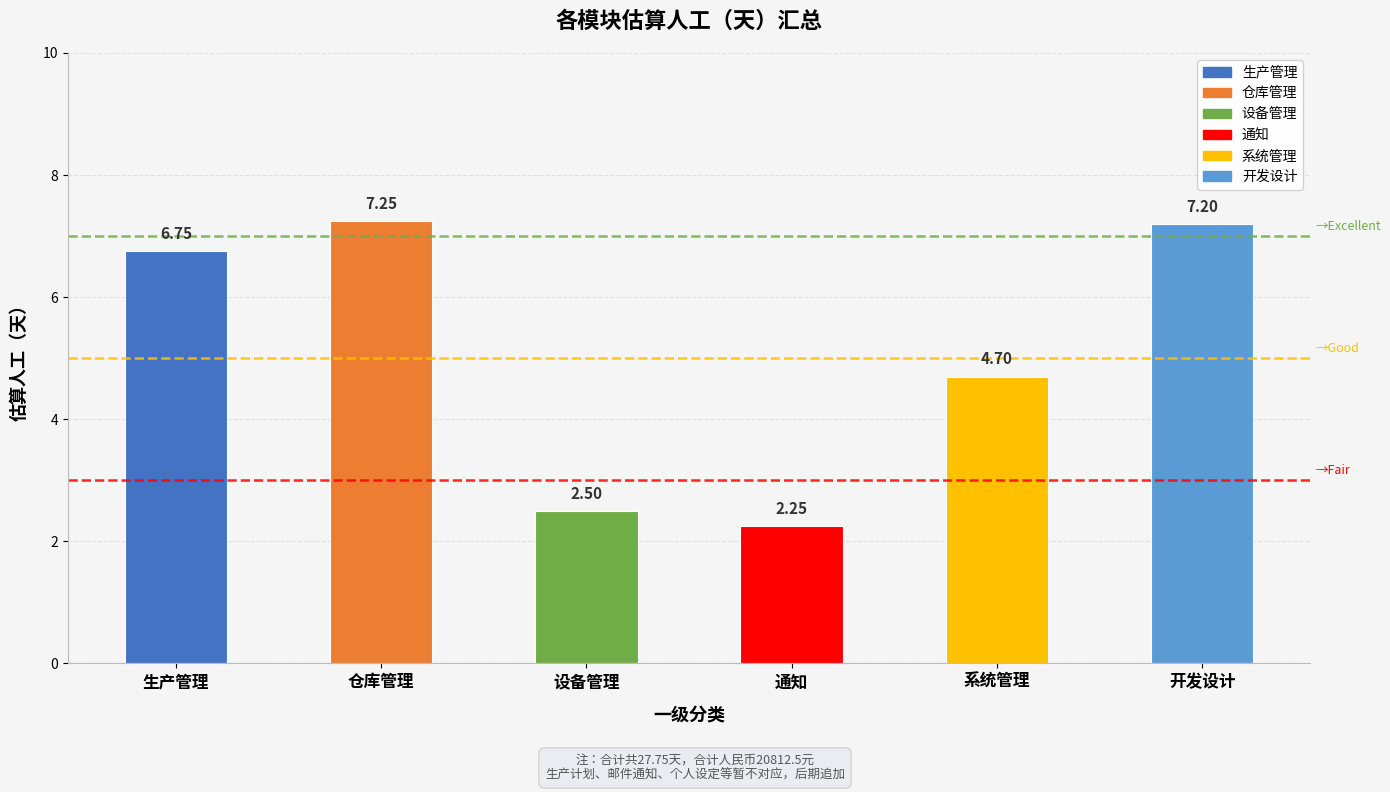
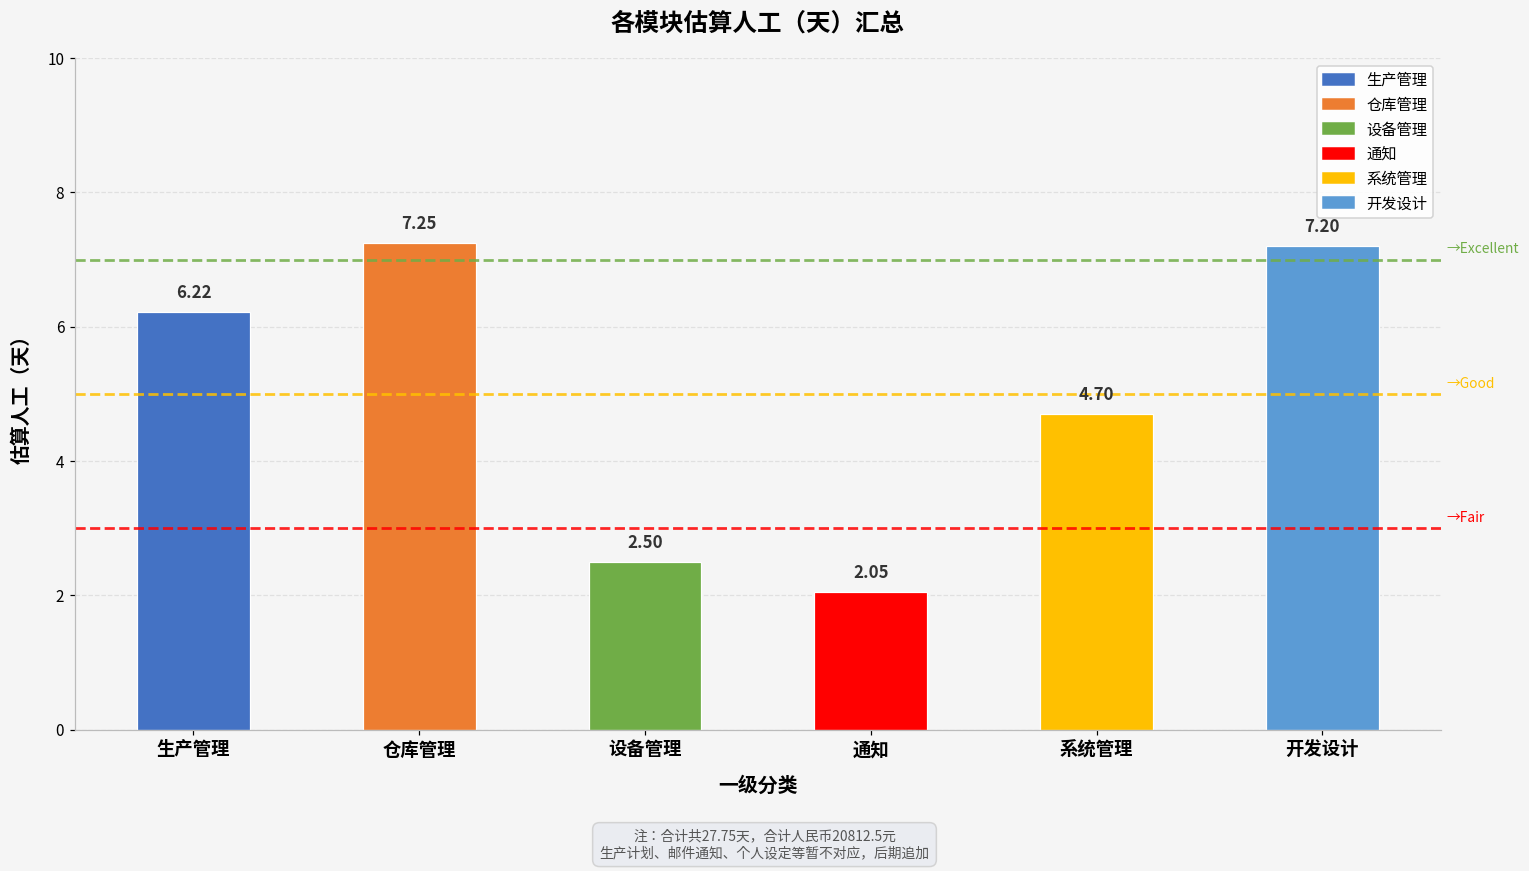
生产管理: 6.75 -> 6.22
通知: 2.25 -> 2.05
